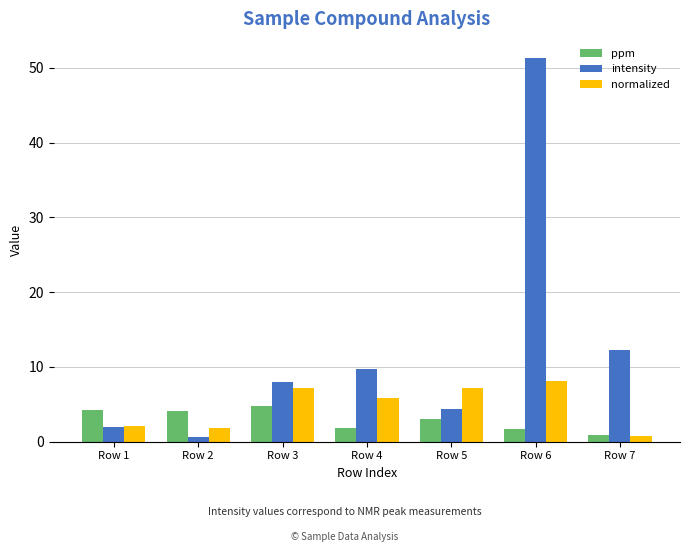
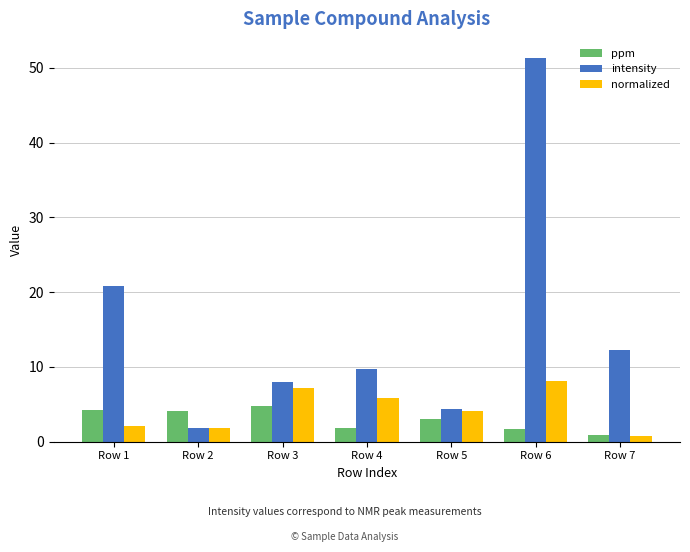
intensity, Row 1: 2 -> 21
intensity, Row 2: 1 -> 2
normalized, Row 5: 7 -> 4
